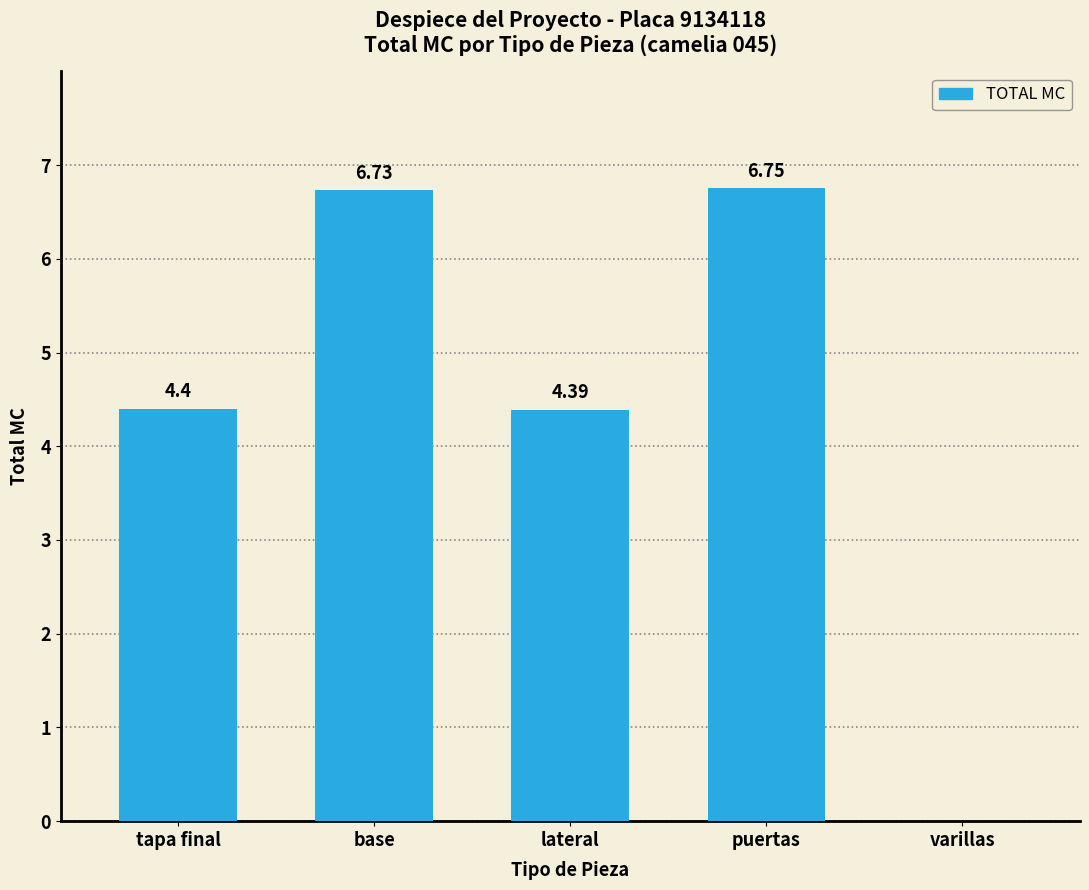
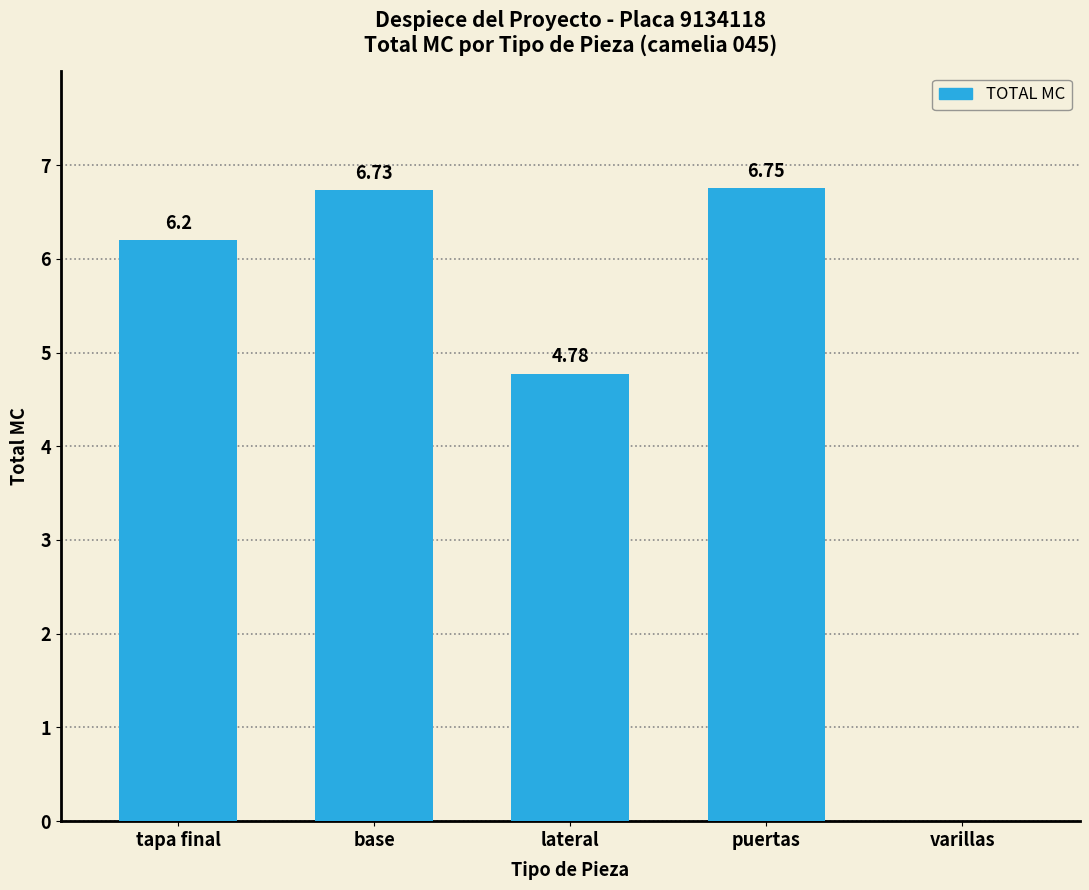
tapa final: 4.4 -> 6.2
lateral: 4.39 -> 4.78
